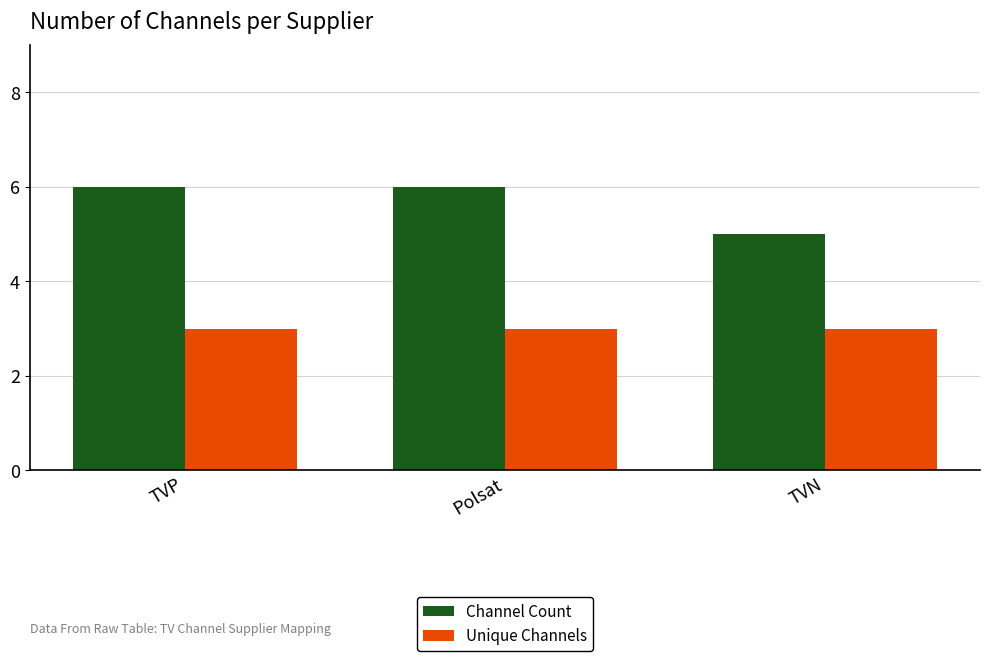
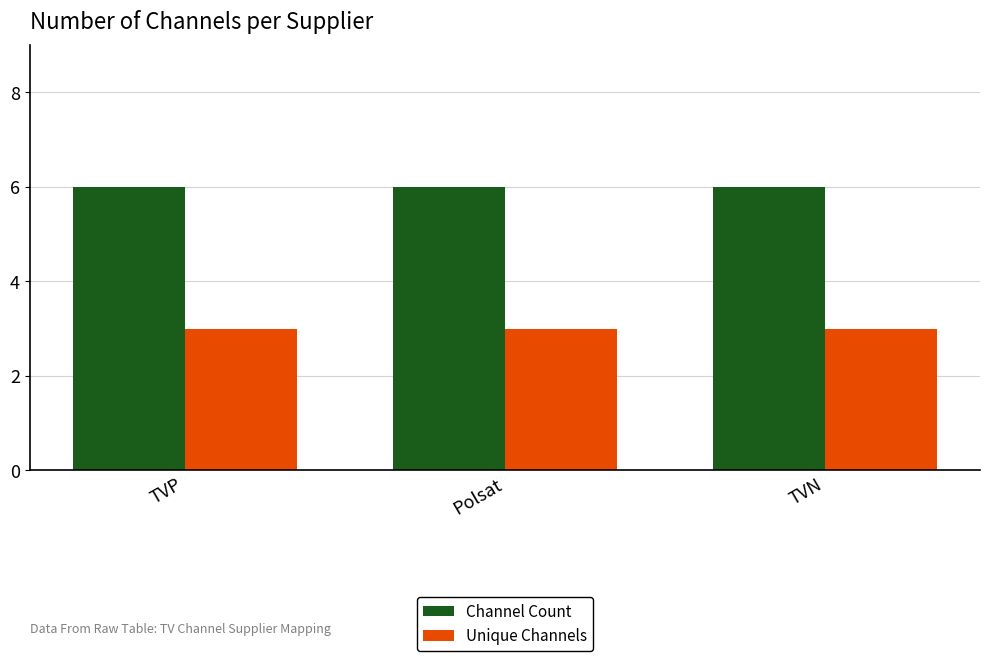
Channel Count, TVN: 5 -> 6
